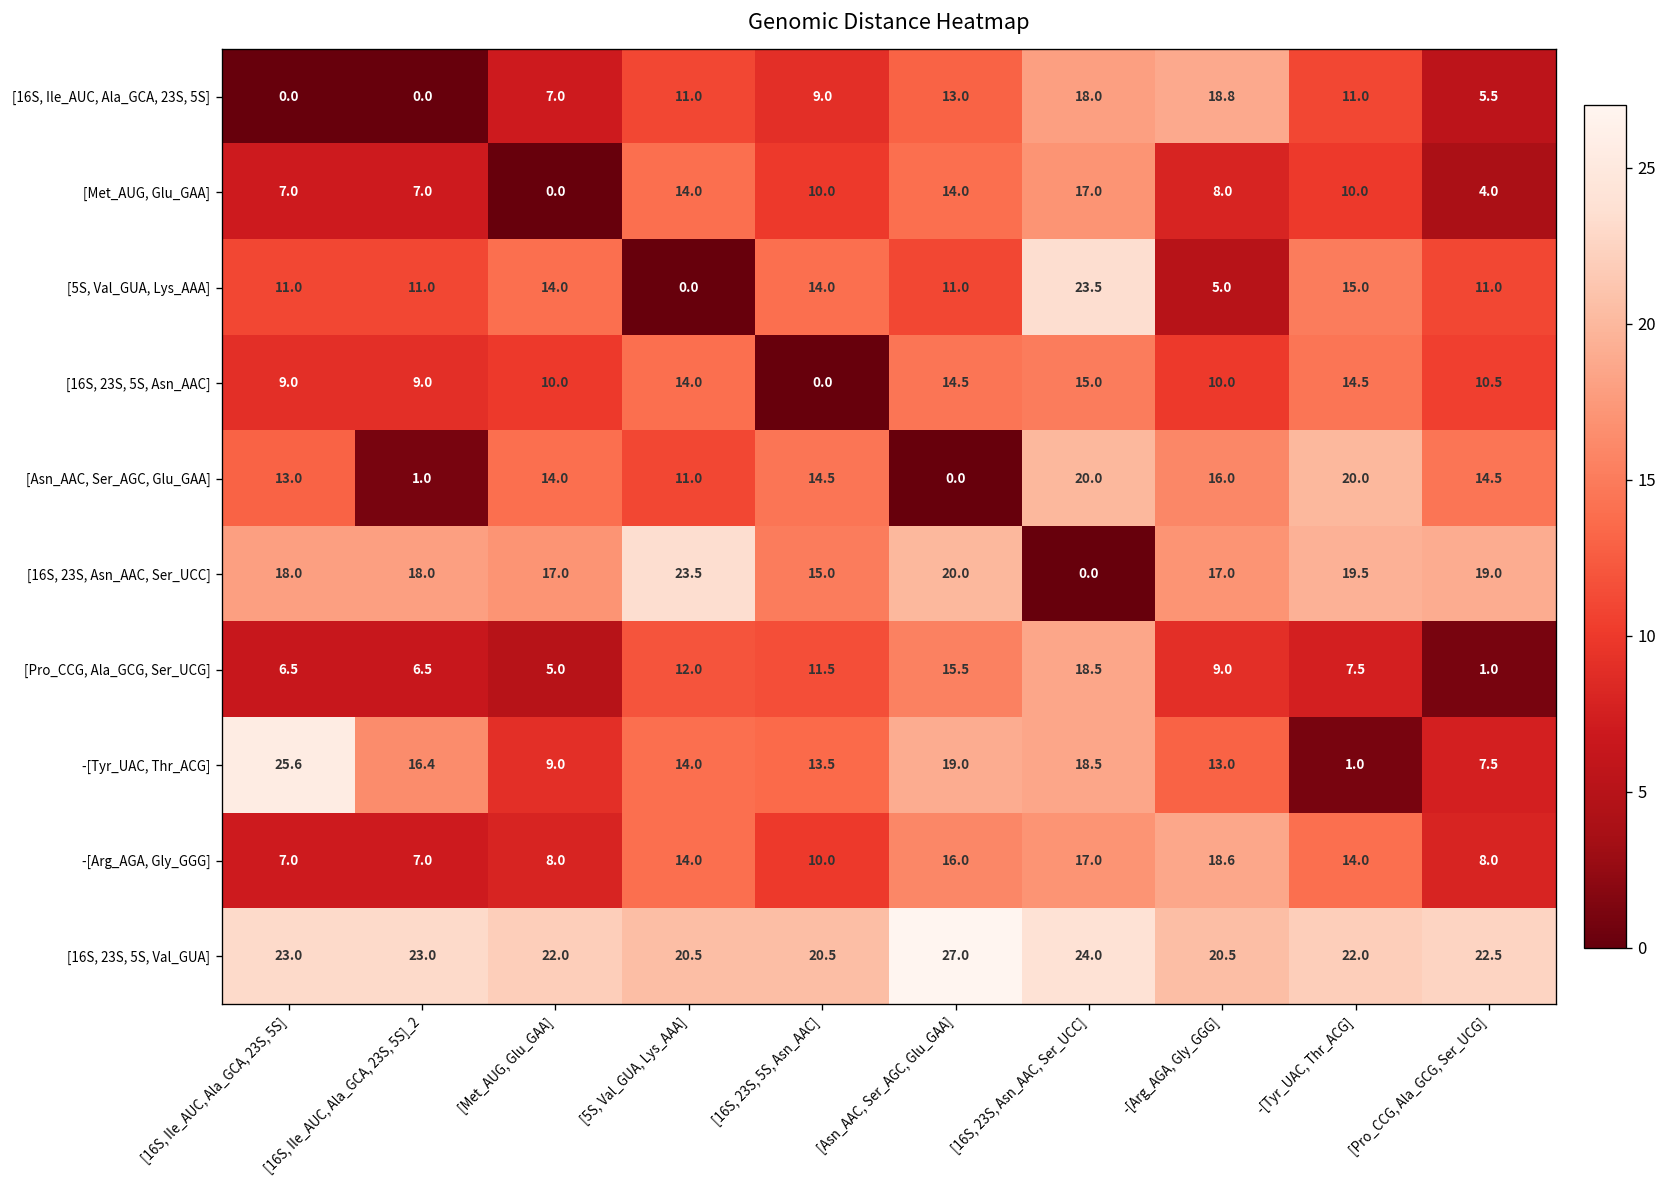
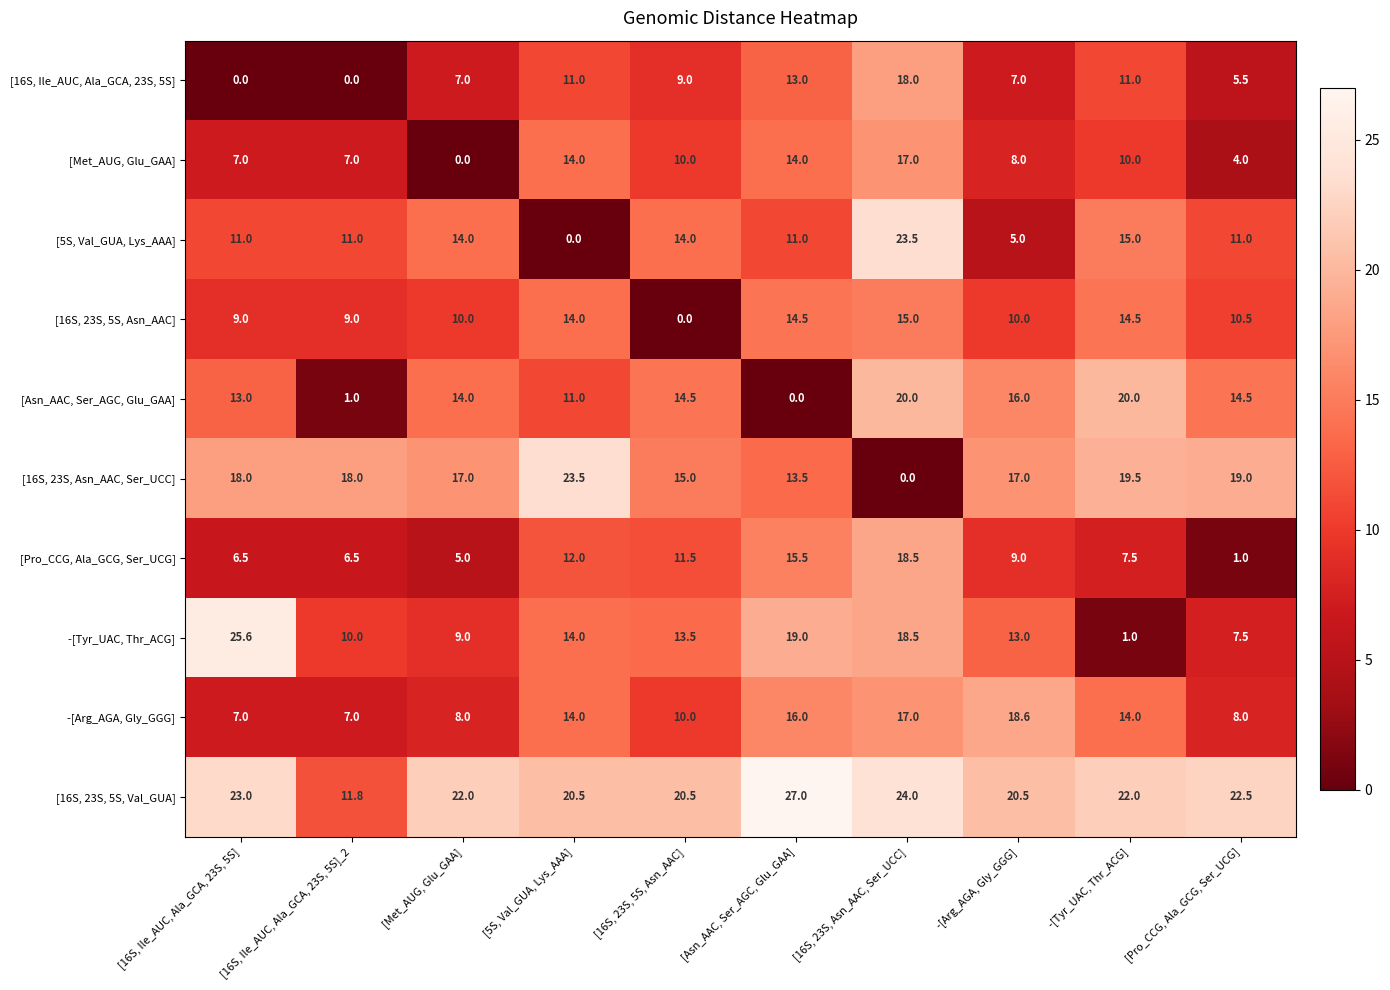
[16S, Ile_AUC, Ala_GCA, 23S, 5S], -[Arg_AGA, Gly_GGG]: 18.8 -> 7.0
[16S, 23S, Asn_AAC, Ser_UCC], [Asn_AAC, Ser_AGC, Glu_GAA]: 20.0 -> 13.5
-[Tyr_UAC, Thr_ACG], [16S, Ile_AUC, Ala_GCA, 23S, 5S]_2: 16.4 -> 10.0
[16S, 23S, 5S, Val_GUA], [16S, Ile_AUC, Ala_GCA, 23S, 5S]_2: 23.0 -> 11.8
